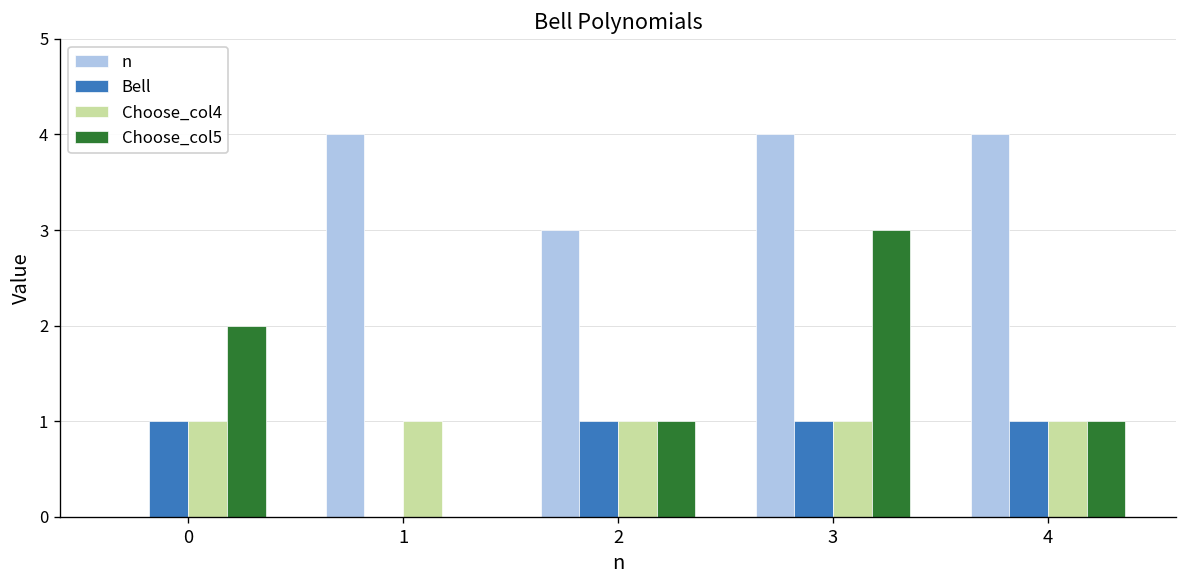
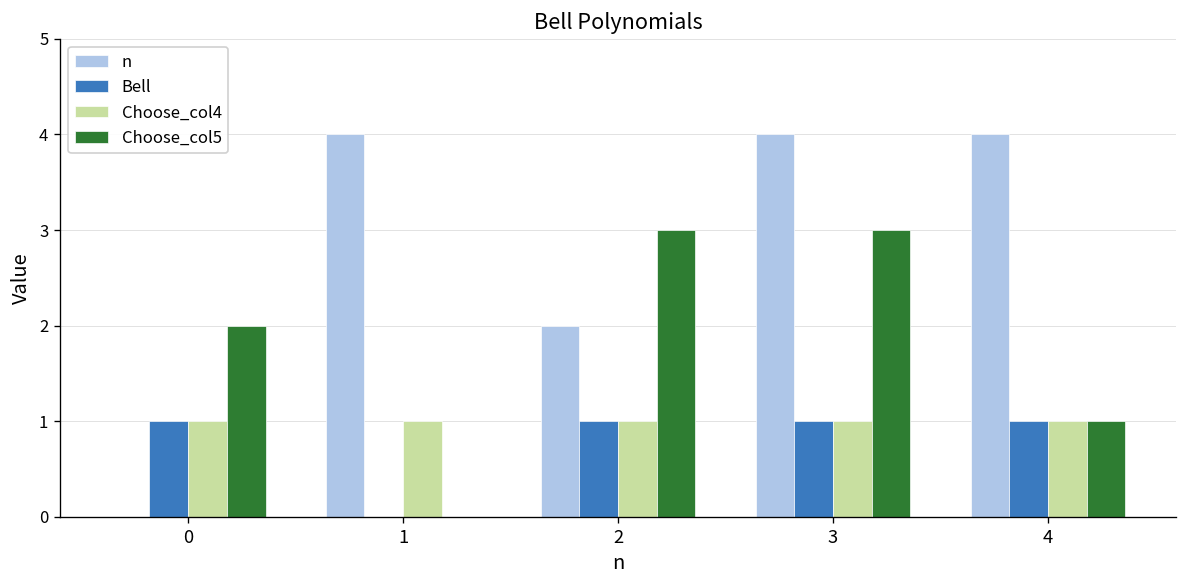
n, 2: 3 -> 2
Choose_col5, 2: 1 -> 3
